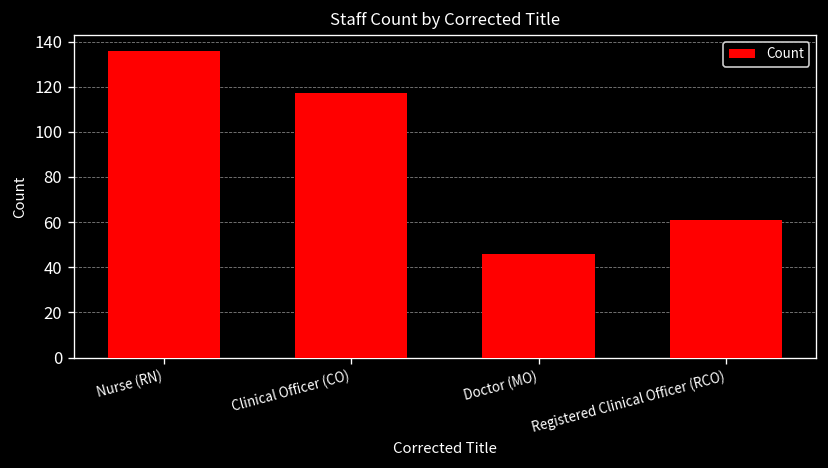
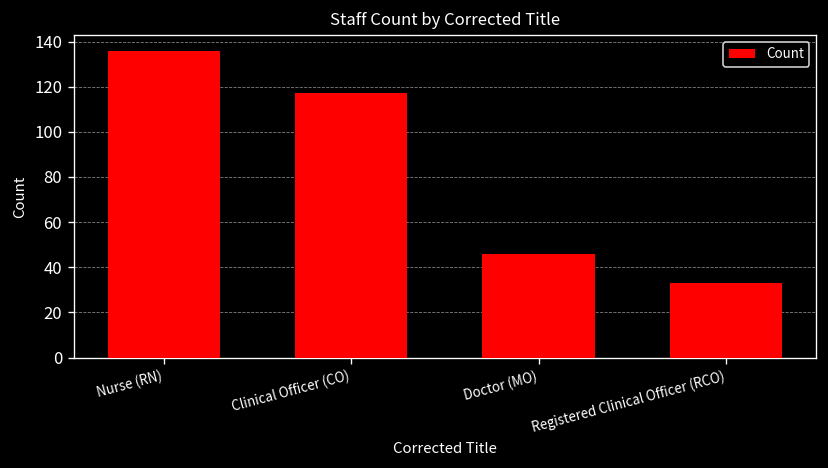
Registered Clinical Officer (RCO): 61 -> 33
